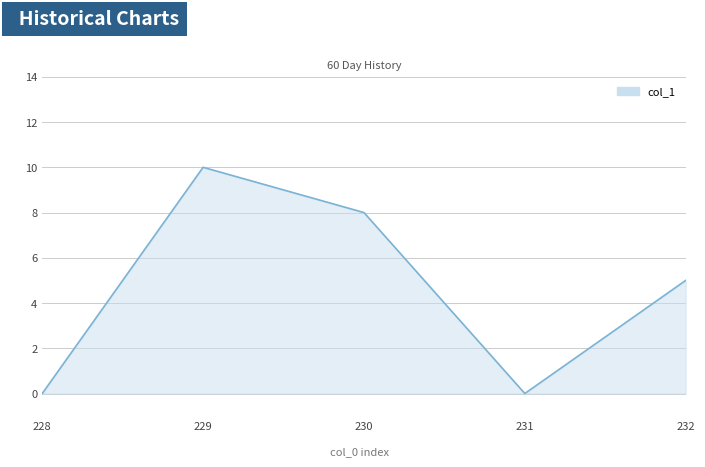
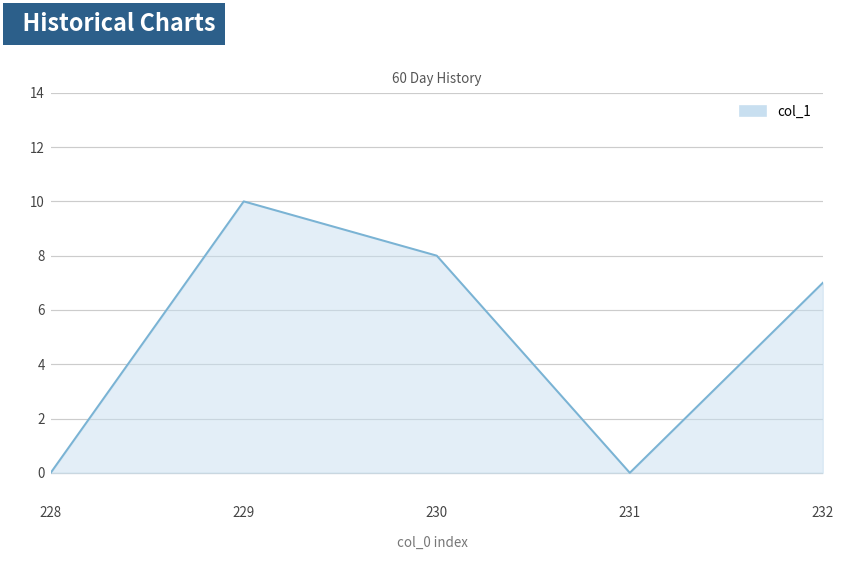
232: 5 -> 7
